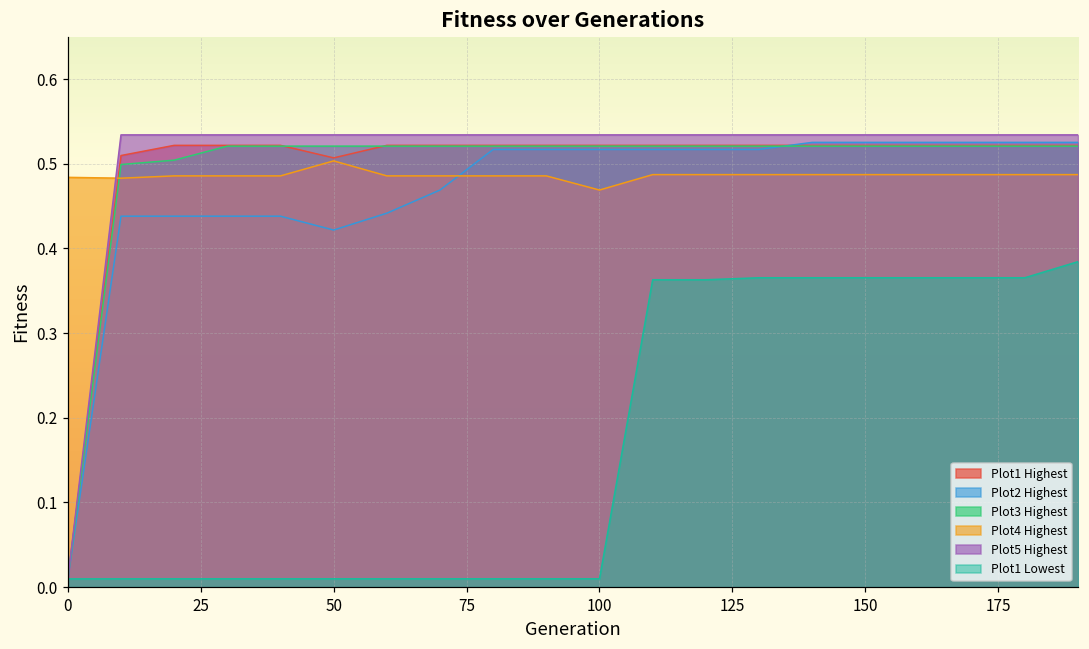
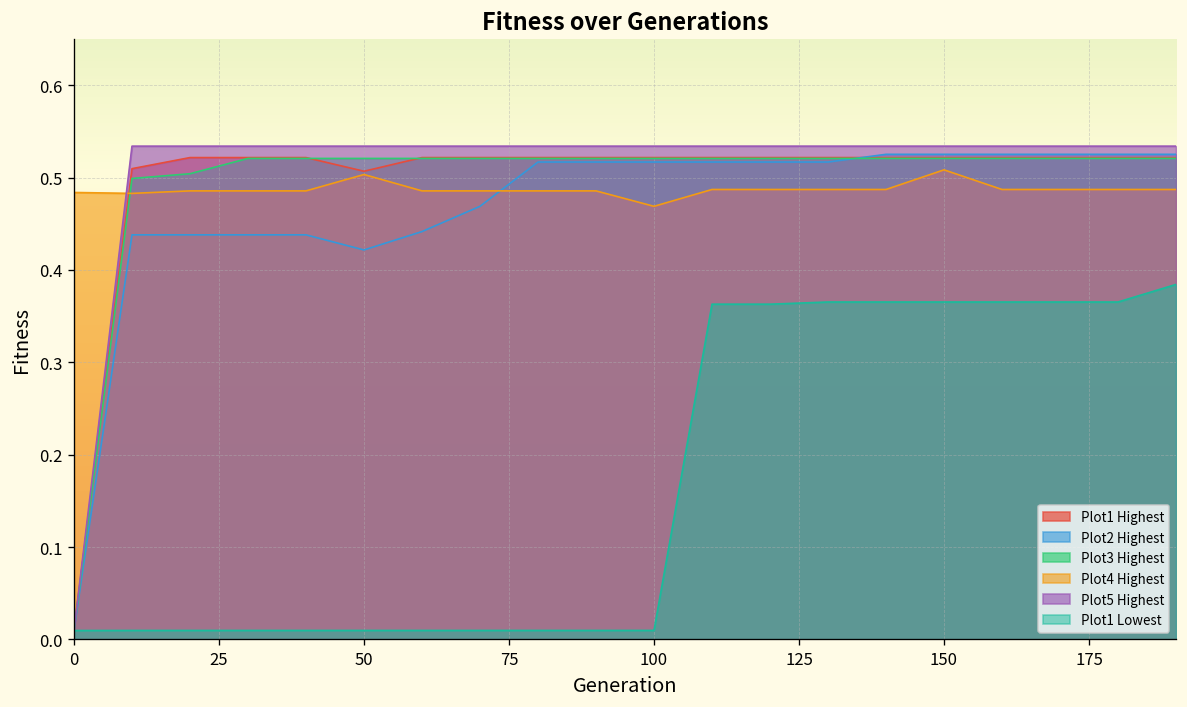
Plot4 Highest, 150: 0.49 -> 0.51
